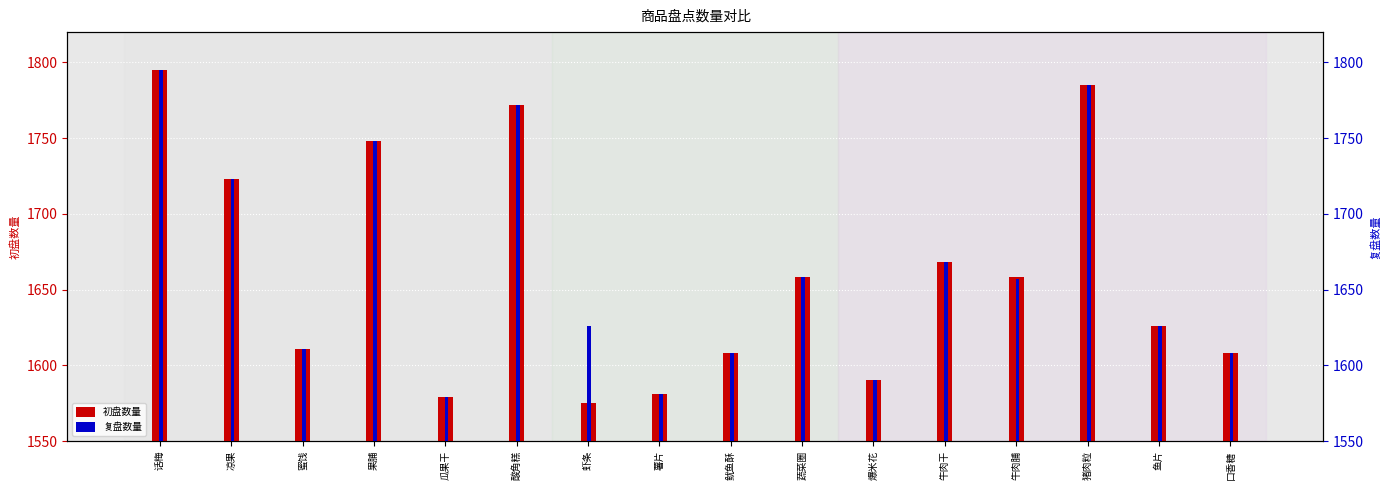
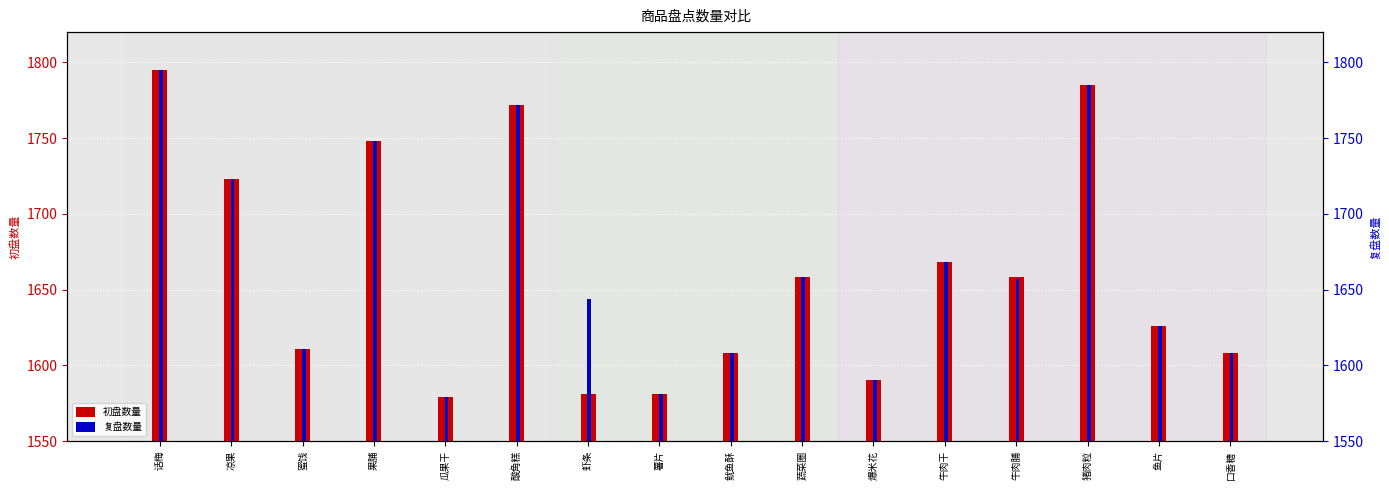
初盘数量, 虾条: 1575 -> 1581
复盘数量, 虾条: 1626 -> 1644
